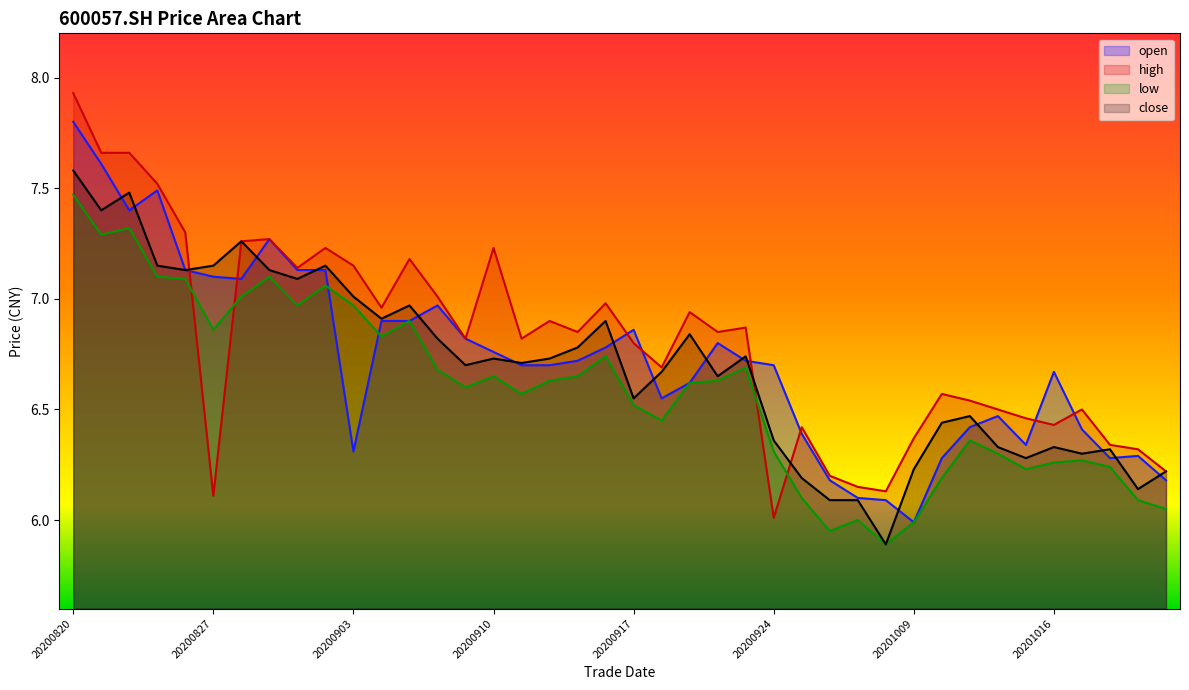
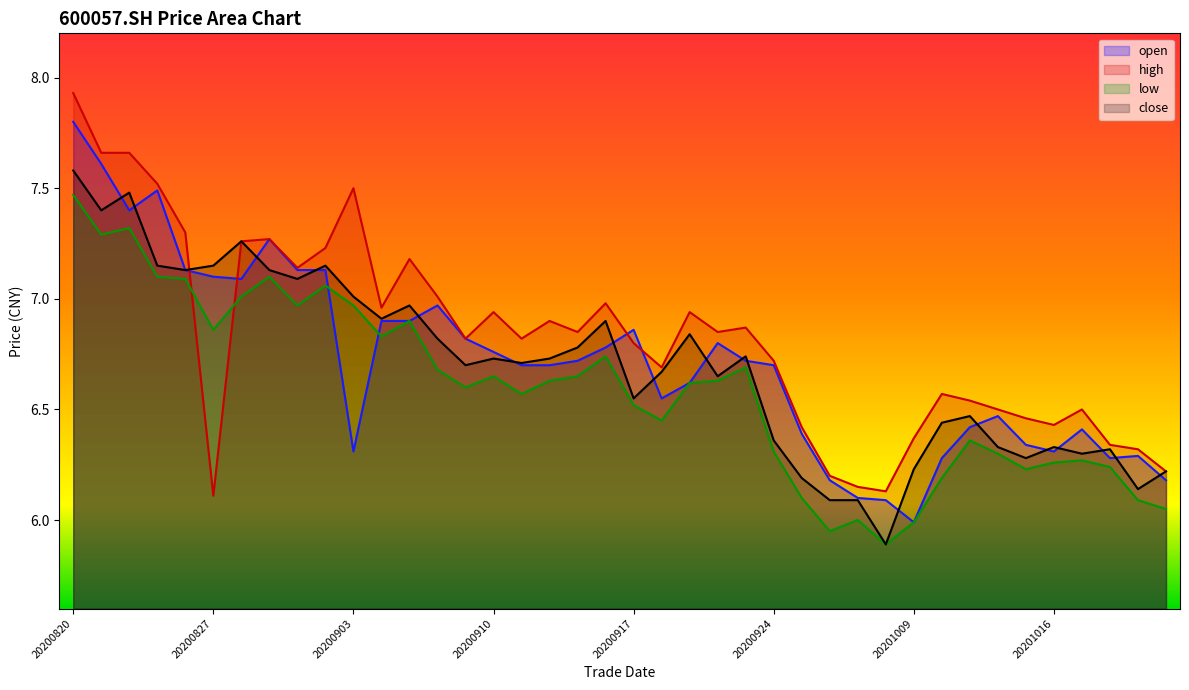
high, 20200903: 7.15 -> 7.50
high, 20200910: 7.23 -> 6.94
high, 20200924: 6.01 -> 6.72
open, 20201016: 6.67 -> 6.31
